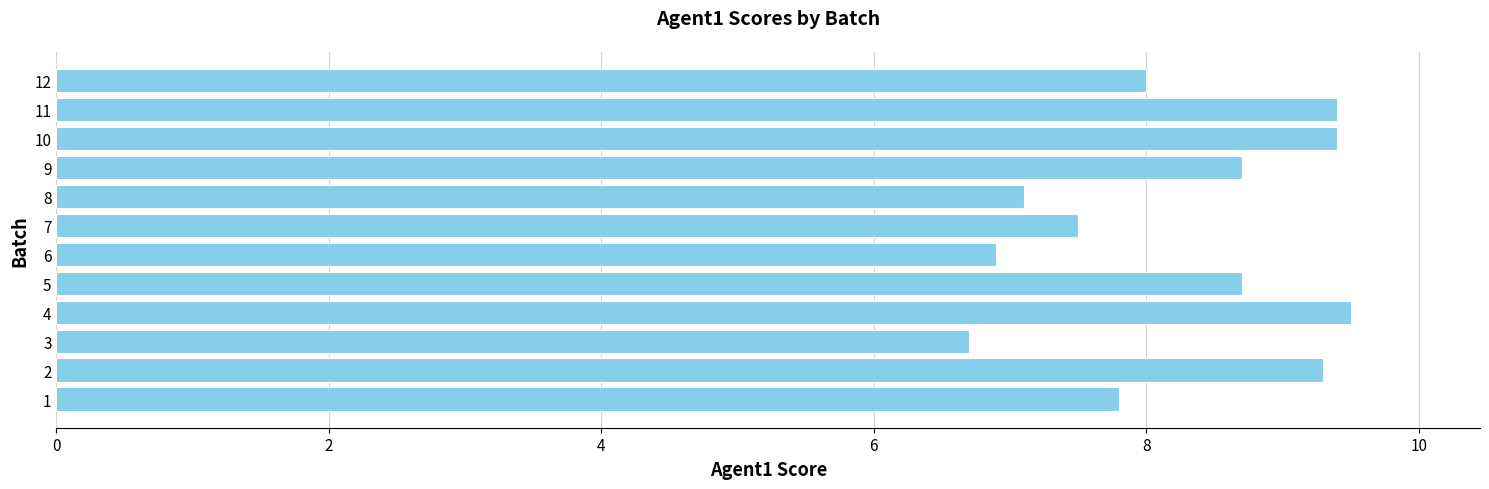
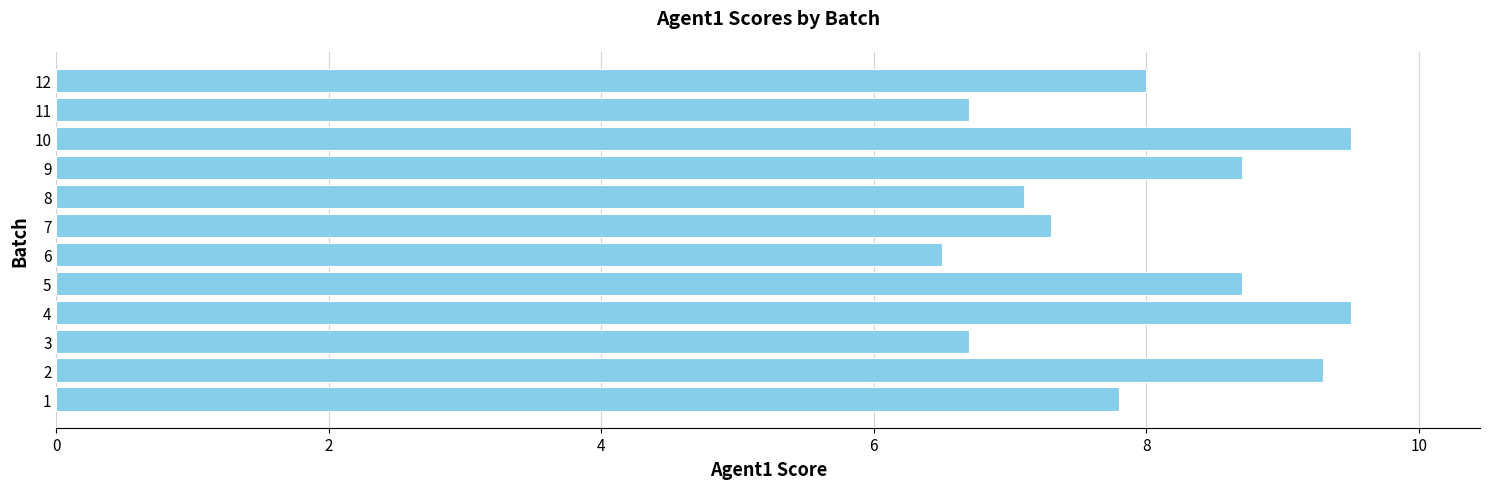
11: 9.4 -> 6.7
10: 9.4 -> 9.5
7: 7.5 -> 7.3
6: 6.9 -> 6.5
